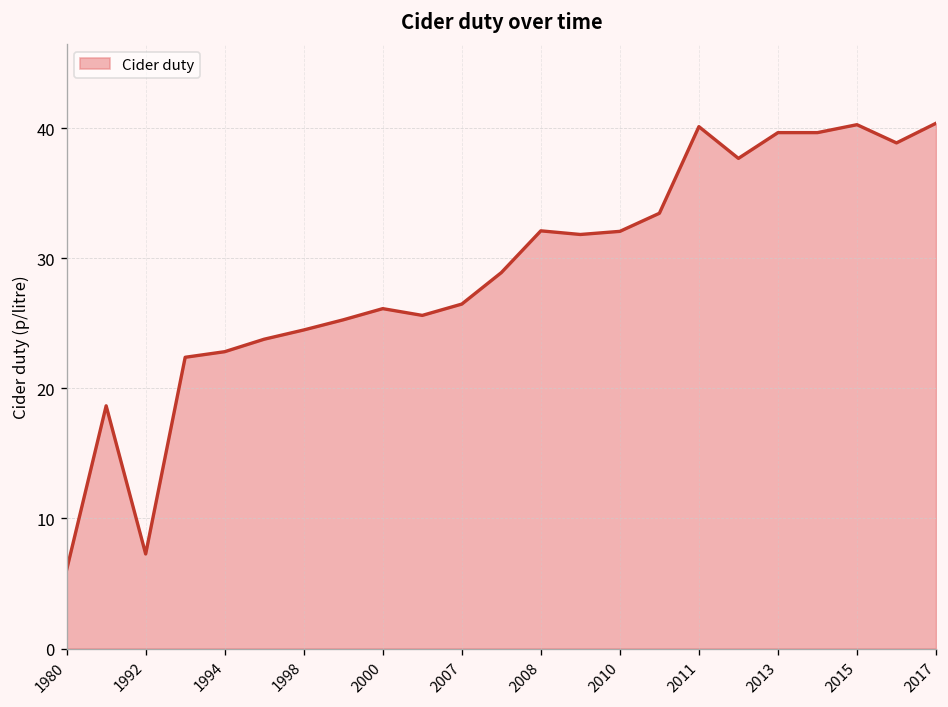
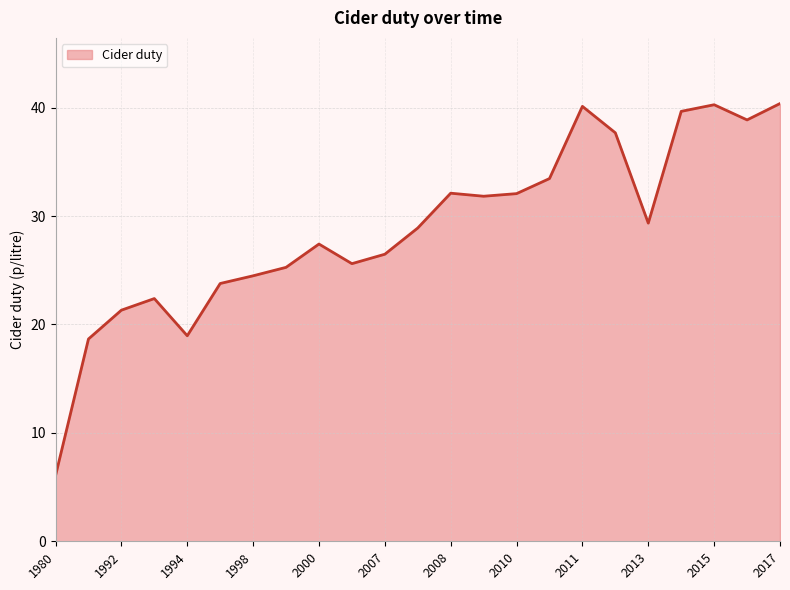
1992: 7.3 -> 21.3
1994: 22.8 -> 19.0
2000: 26.1 -> 27.4
2013: 39.7 -> 29.4
